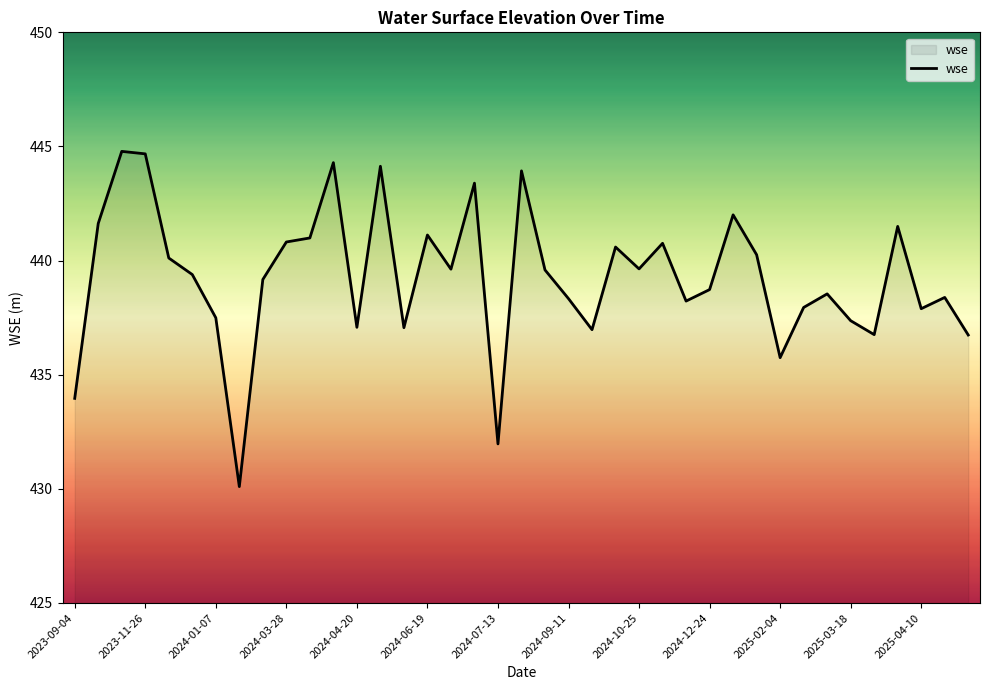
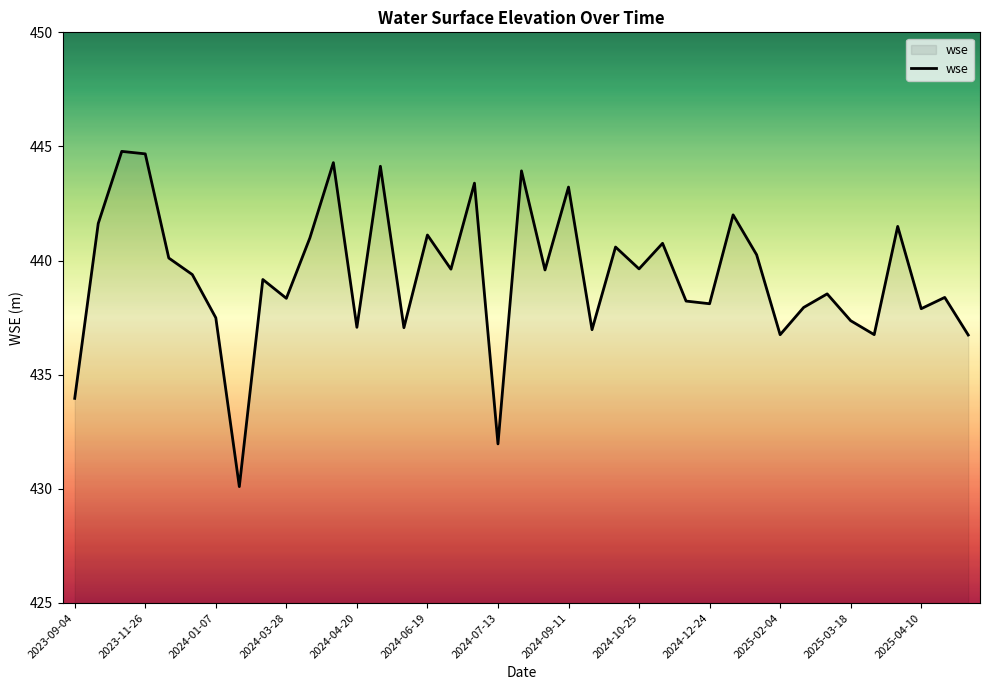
2024-03-28: 440.8 -> 438.3
2024-09-11: 438.3 -> 443.2
2024-12-24: 438.7 -> 438.1
2025-02-04: 435.7 -> 436.8
